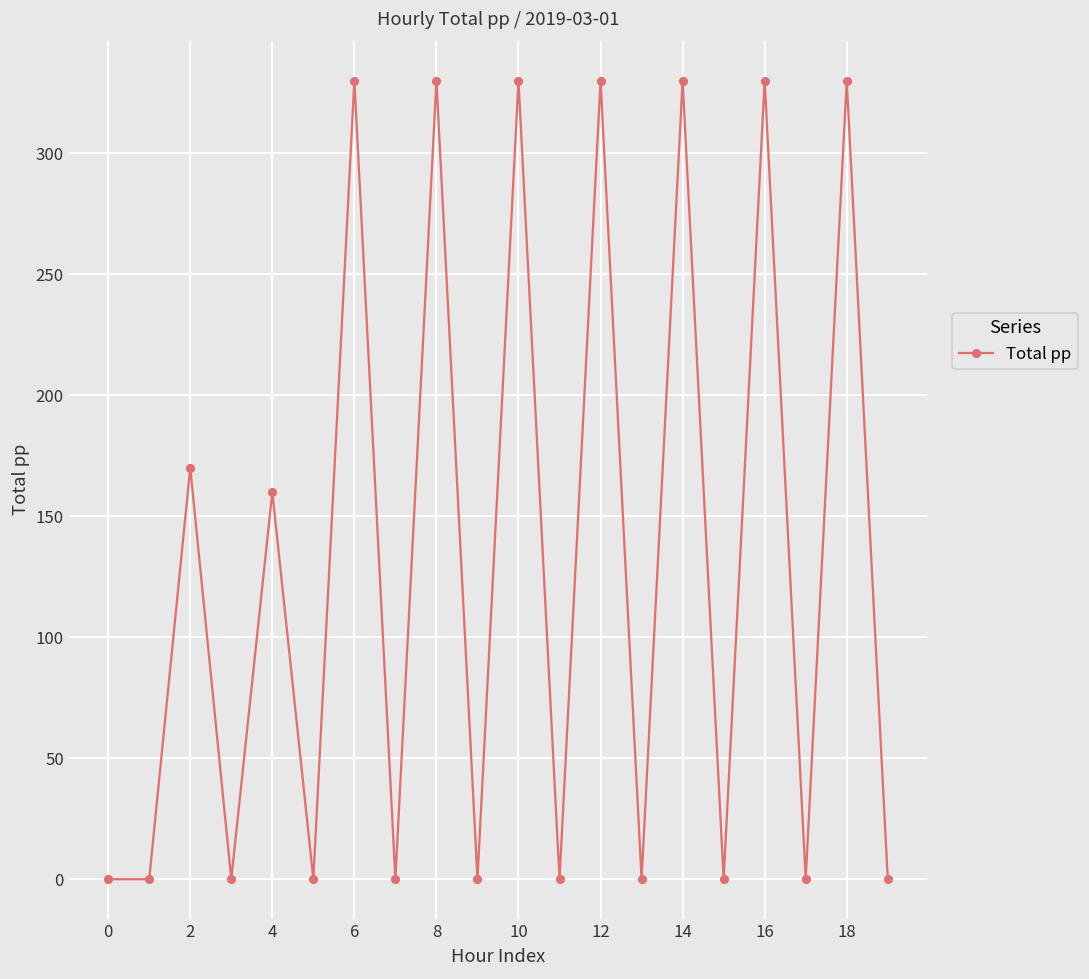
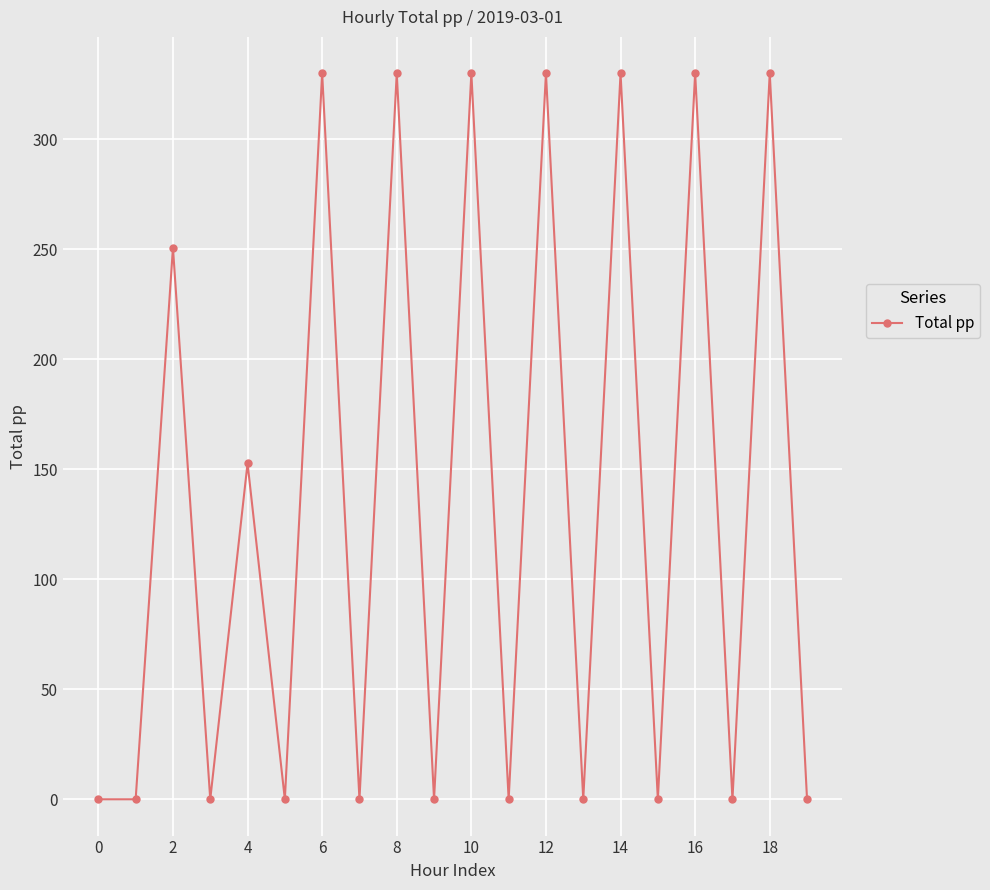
2: 170 -> 251
4: 160 -> 153
